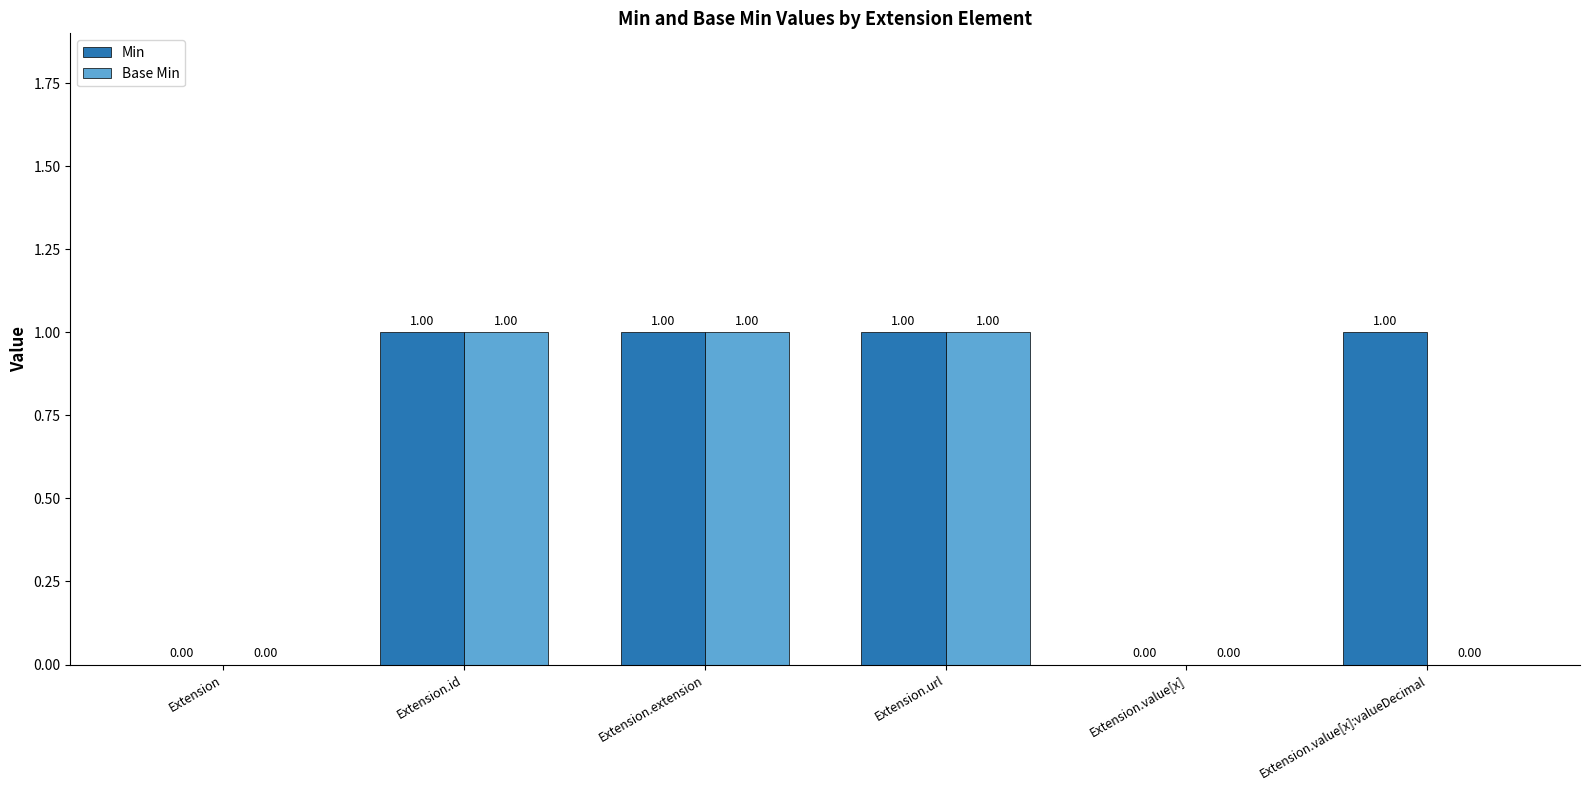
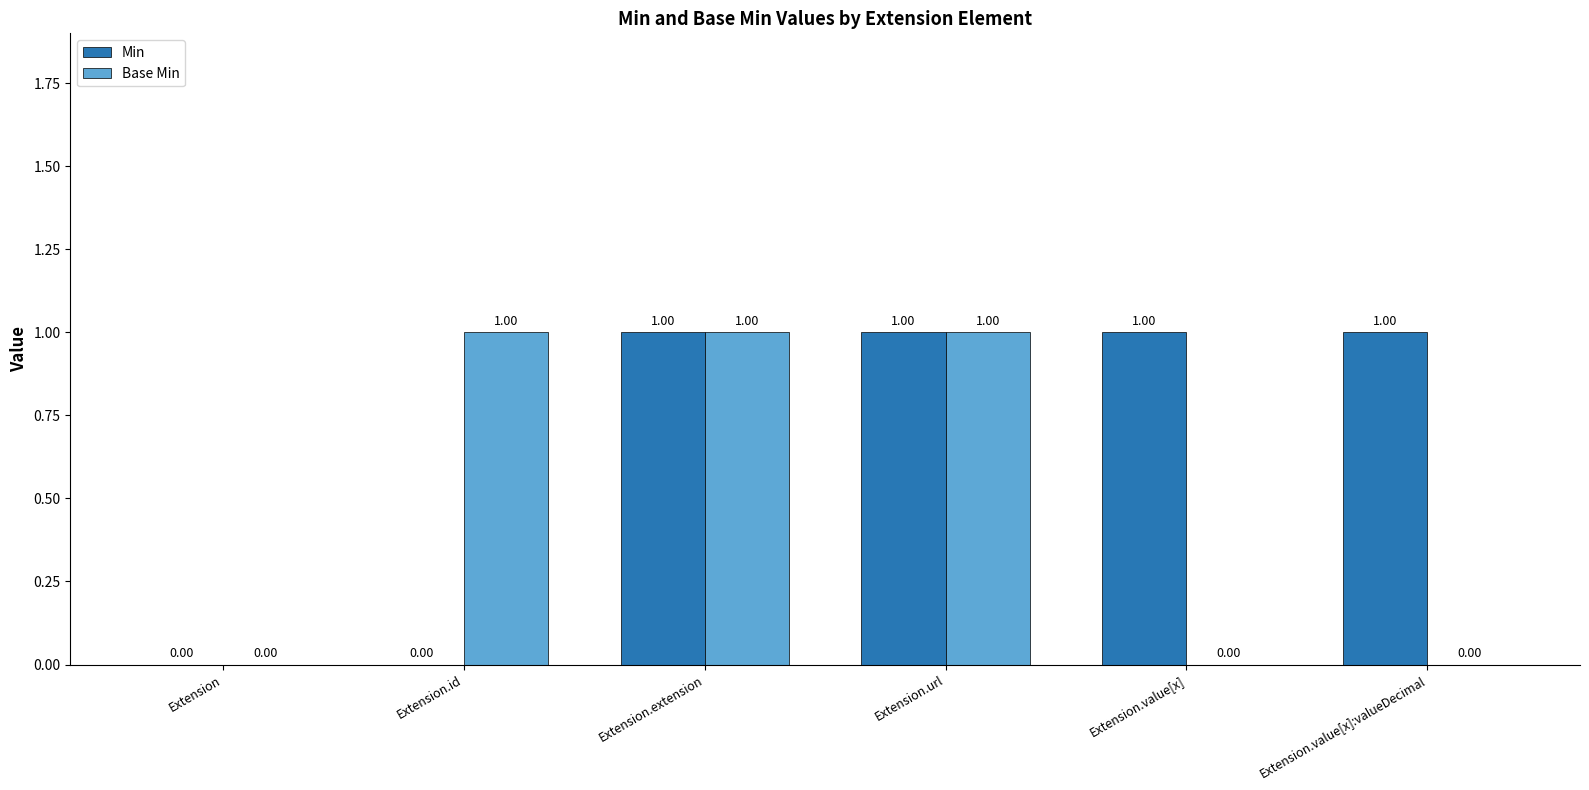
Min, Extension.id: 1.00 -> 0.00
Min, Extension.value[x]: 0.00 -> 1.00
